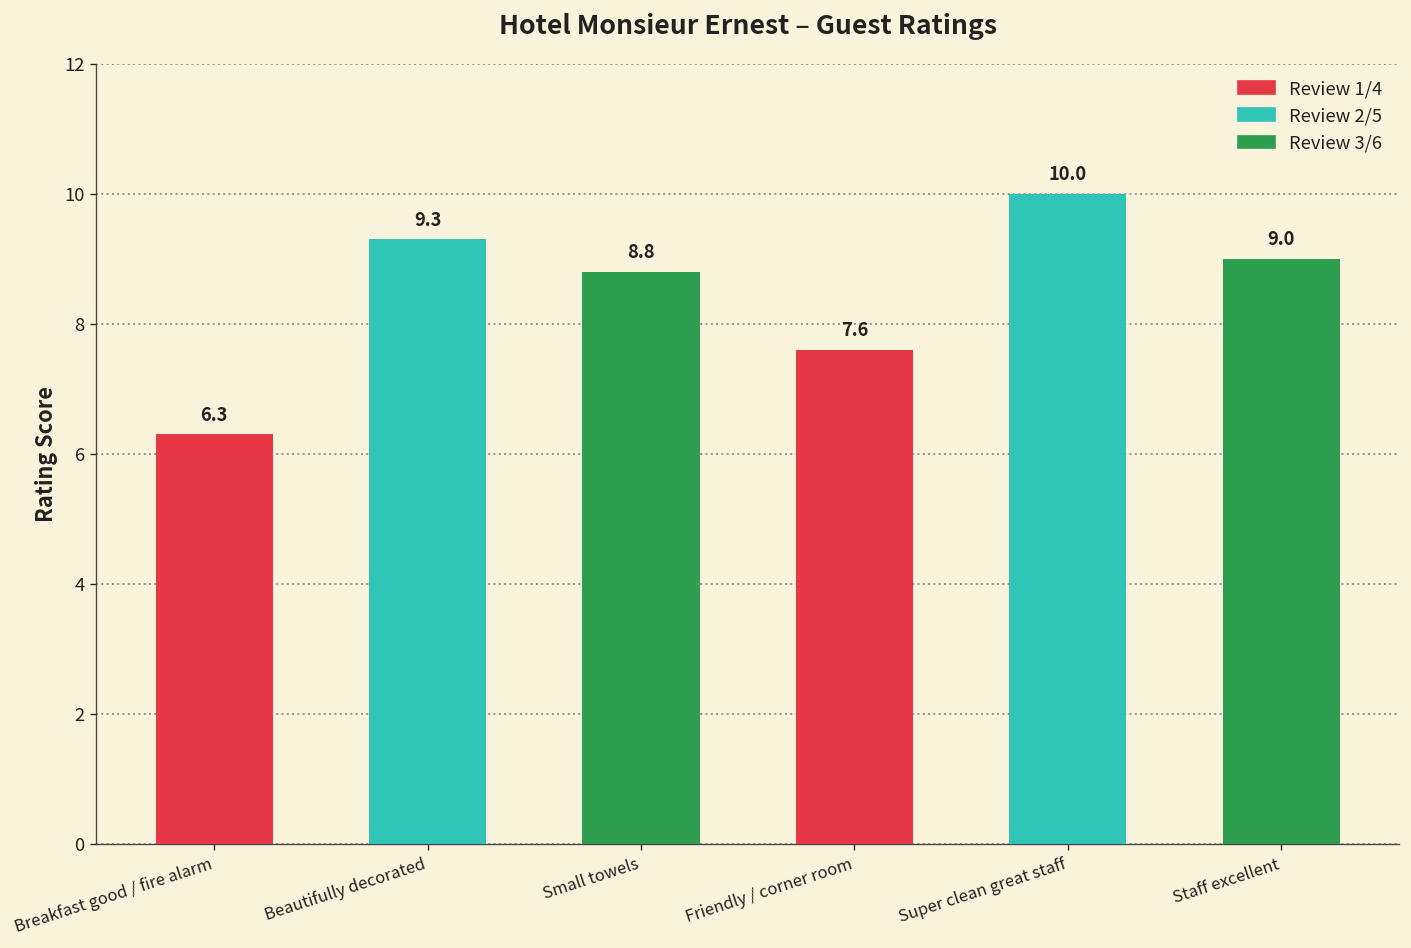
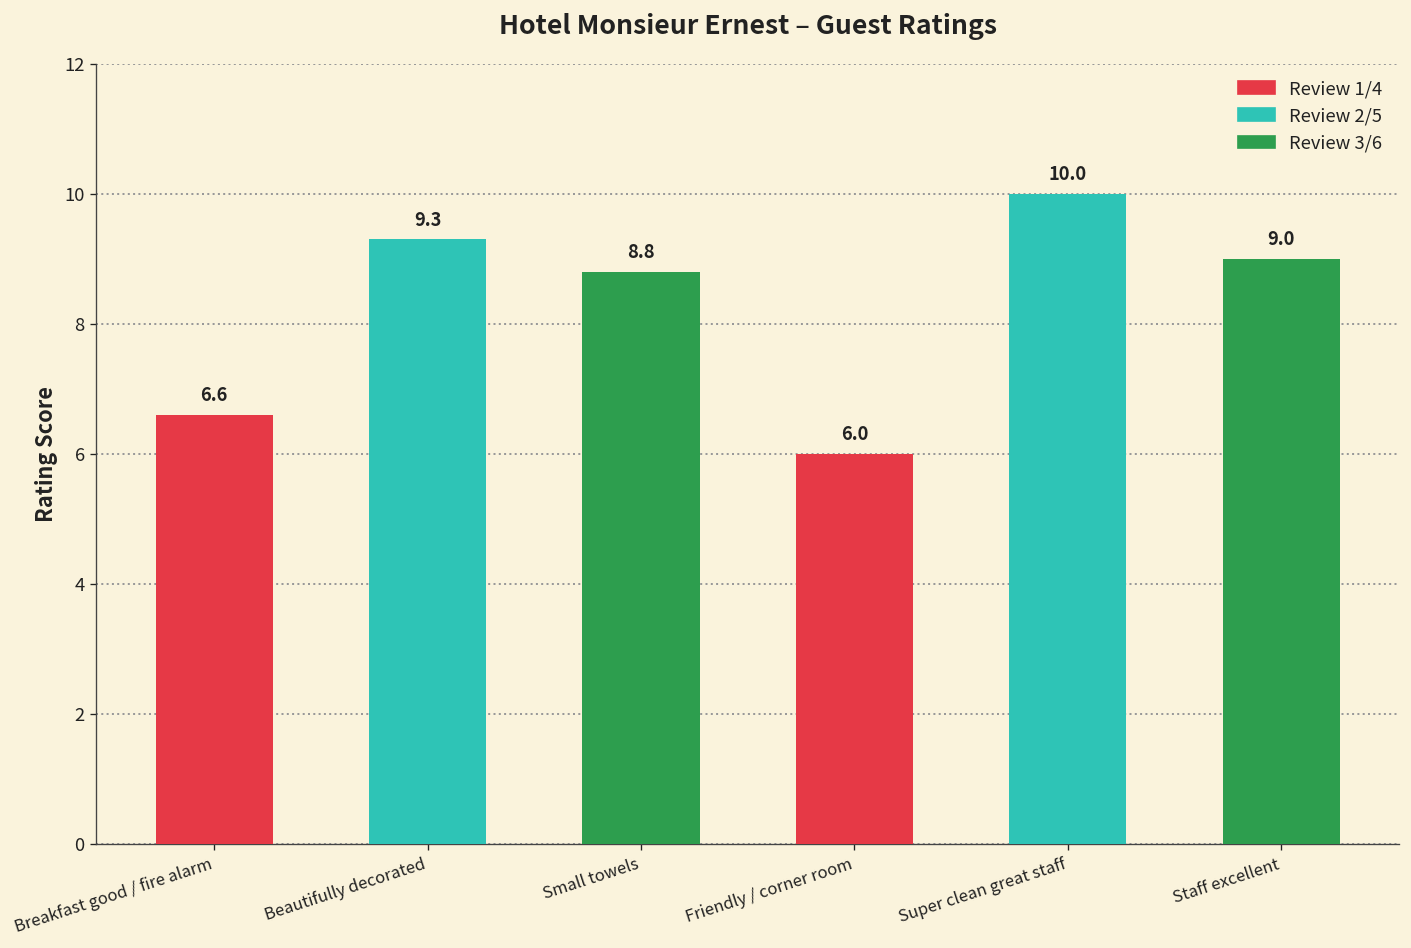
Breakfast good / fire alarm: 6.3 -> 6.6
Friendly / corner room: 7.6 -> 6.0
